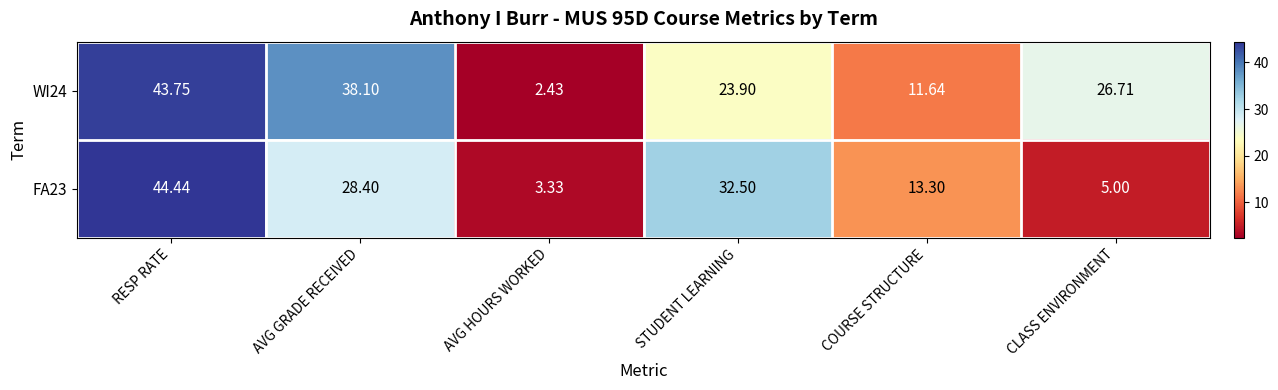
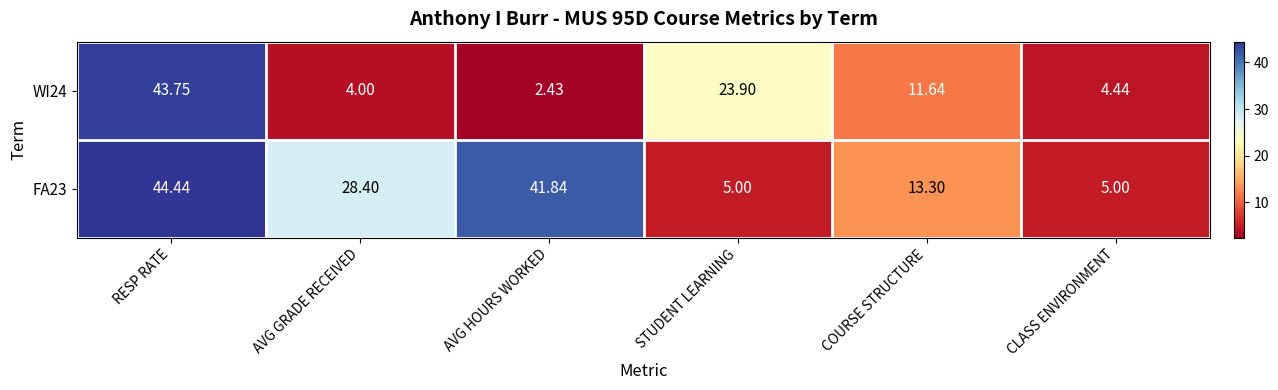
WI24, AVG GRADE RECEIVED: 38.10 -> 4.00
WI24, CLASS ENVIRONMENT: 26.71 -> 4.44
FA23, AVG HOURS WORKED: 3.33 -> 41.84
FA23, STUDENT LEARNING: 32.50 -> 5.00
